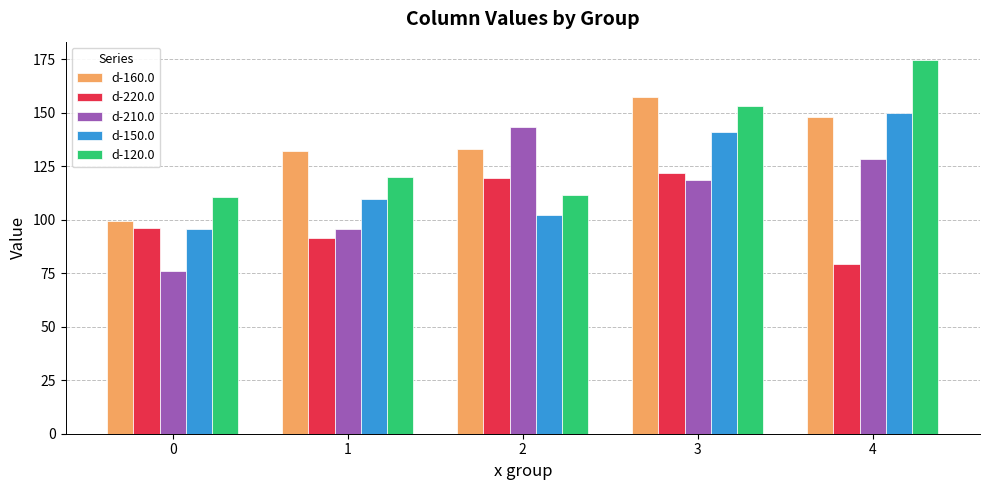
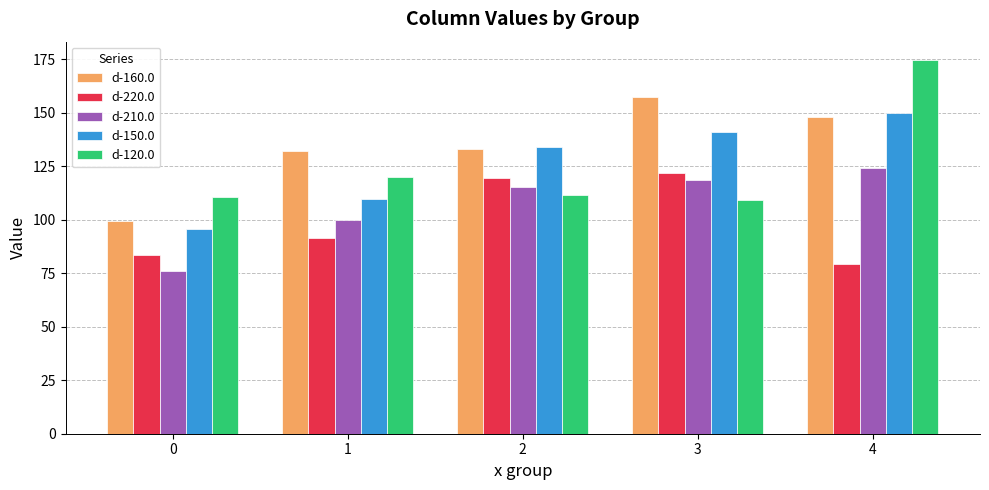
d-220.0, 0: 96 -> 83
d-210.0, 1: 96 -> 100
d-210.0, 2: 143 -> 115
d-150.0, 2: 102 -> 134
d-120.0, 3: 153 -> 109
d-210.0, 4: 128 -> 124
